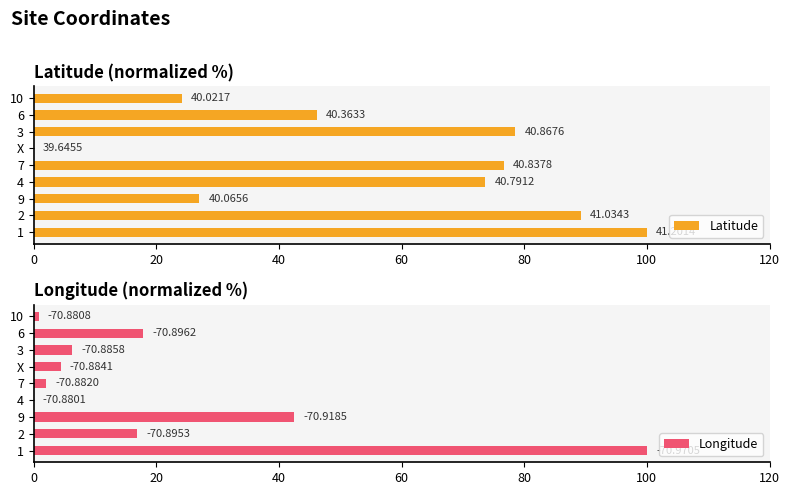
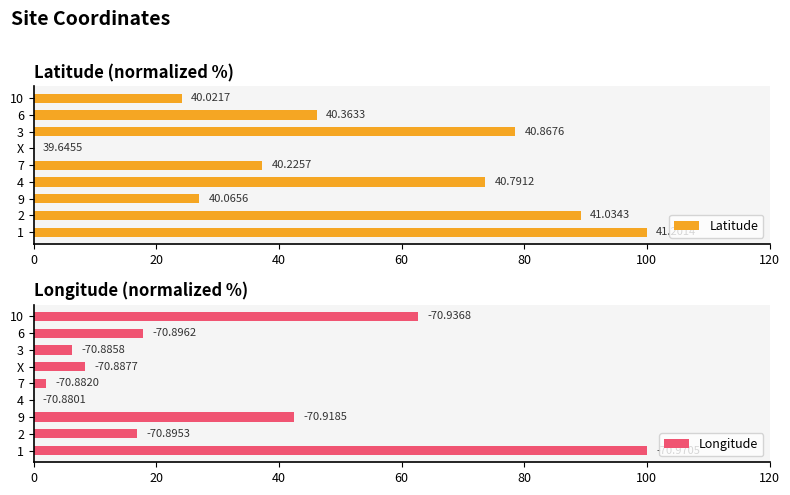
Latitude (normalized %), 7: 40.8378 -> 40.2257
Longitude (normalized %), 10: -70.8808 -> -70.9368
Longitude (normalized %), X: -70.8841 -> -70.8877
